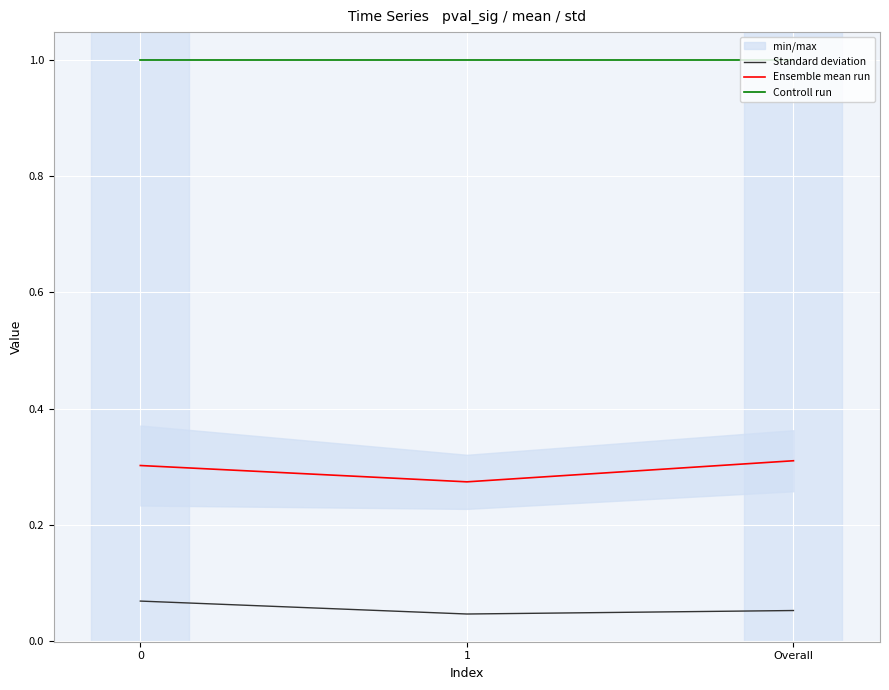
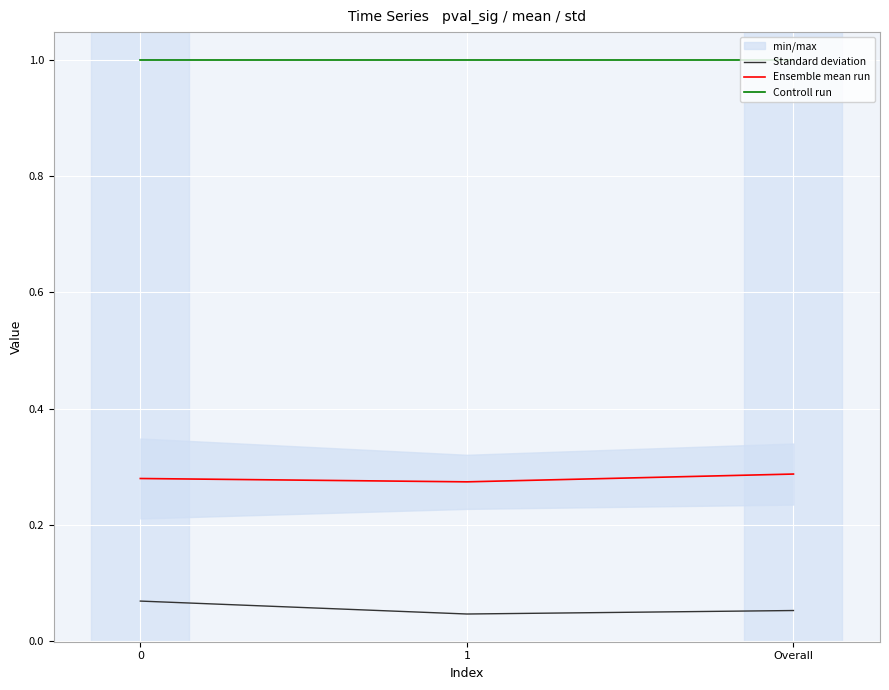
Ensemble mean run, 0: 0.30 -> 0.28
Ensemble mean run, Overall: 0.31 -> 0.29
